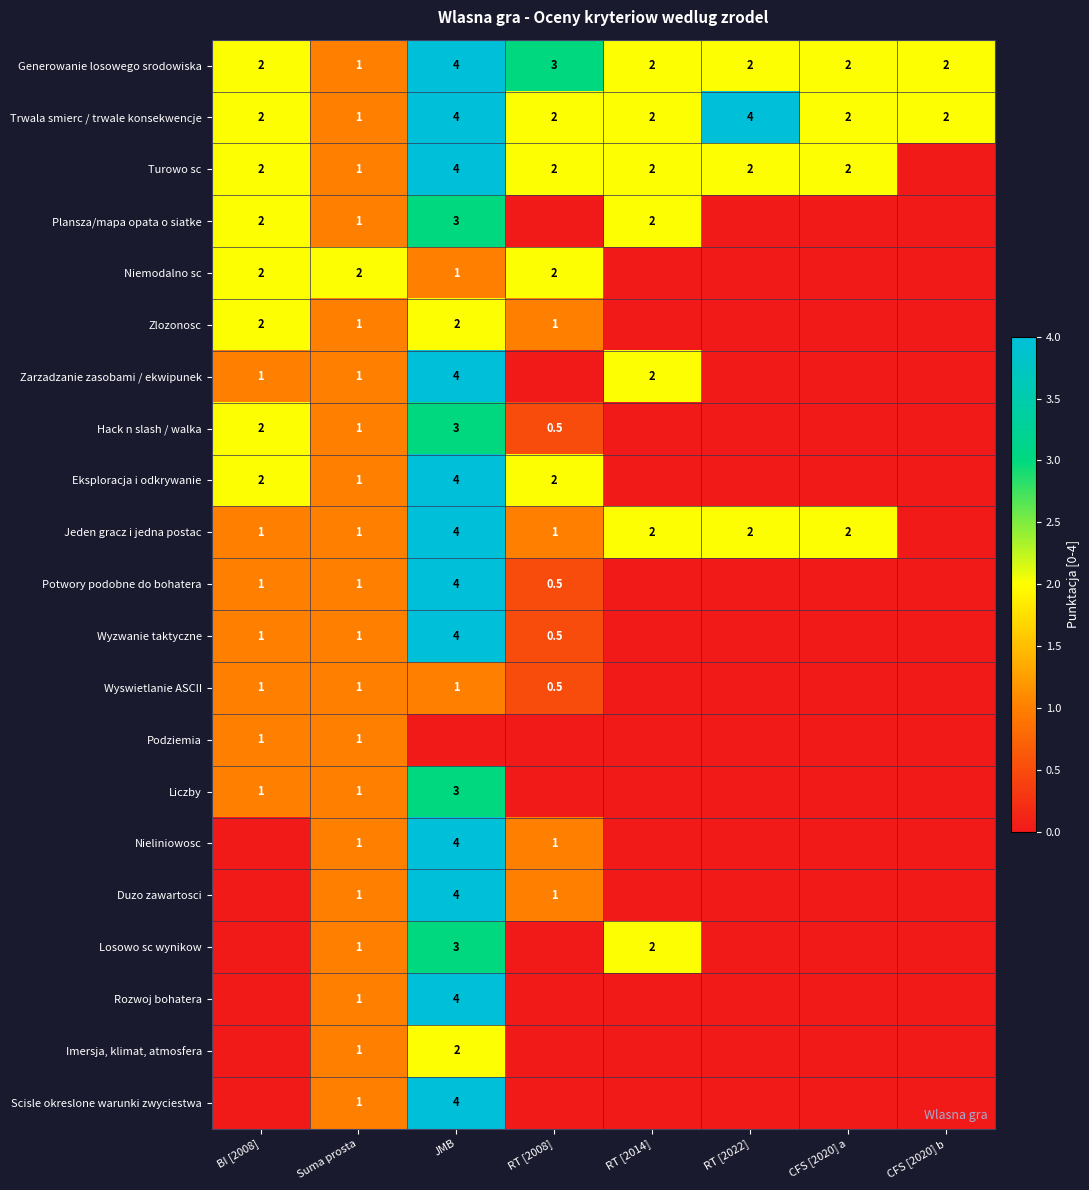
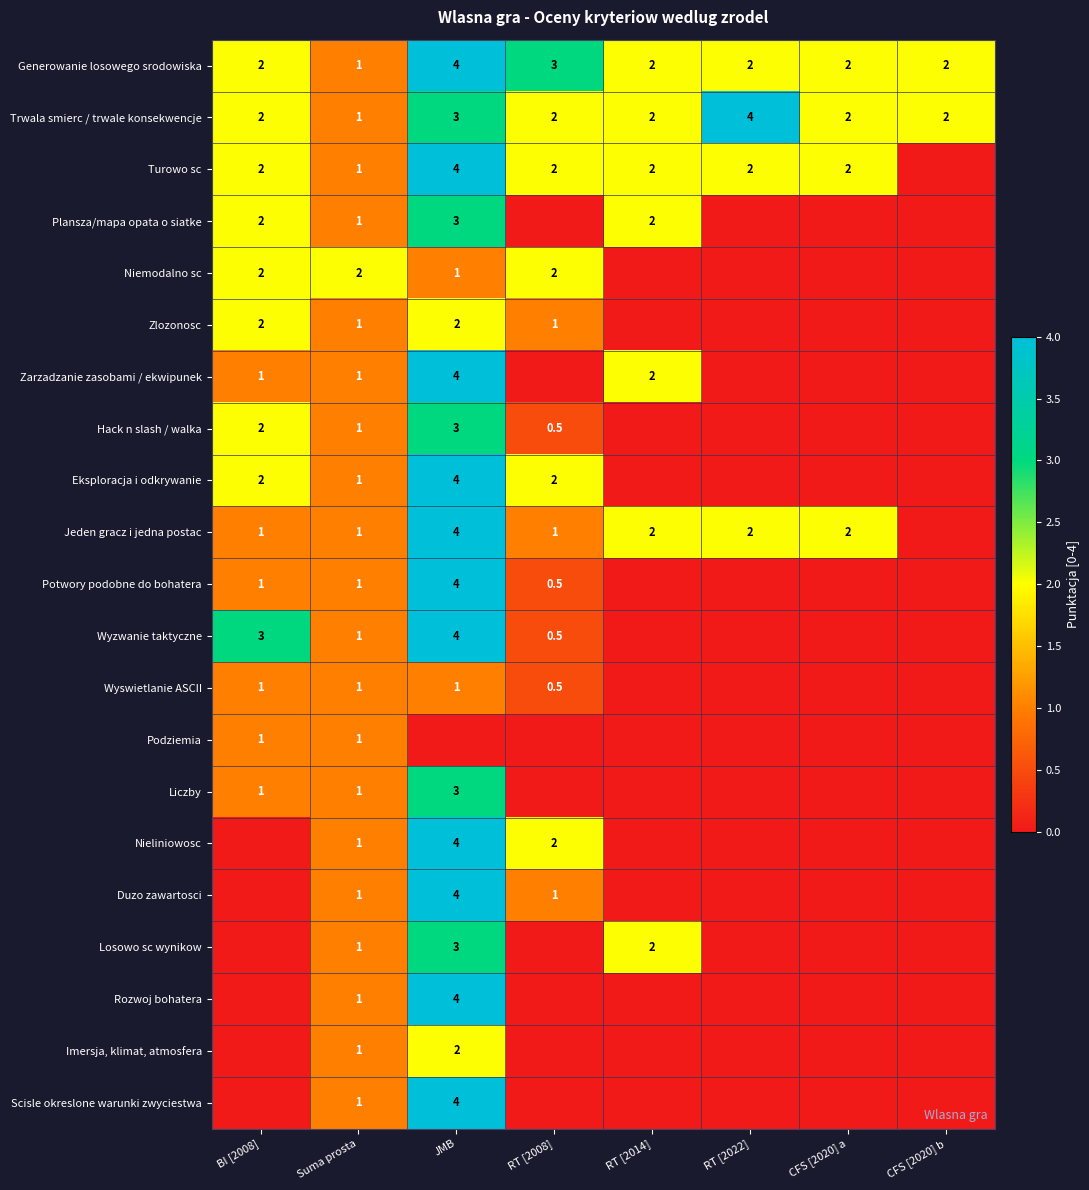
Trwala smierc / trwale konsekwencje, JMB: 4 -> 3
Wyzwanie taktyczne, BI [2008]: 1 -> 3
Nieliniowosc, RT [2008]: 1 -> 2
